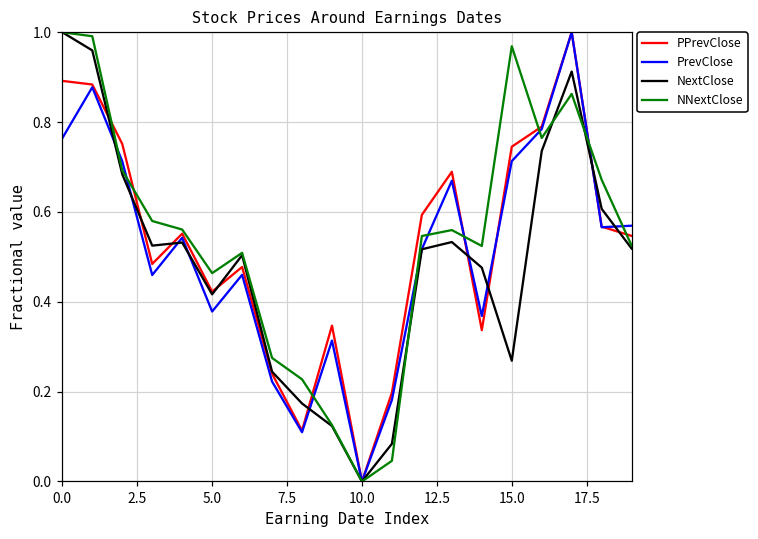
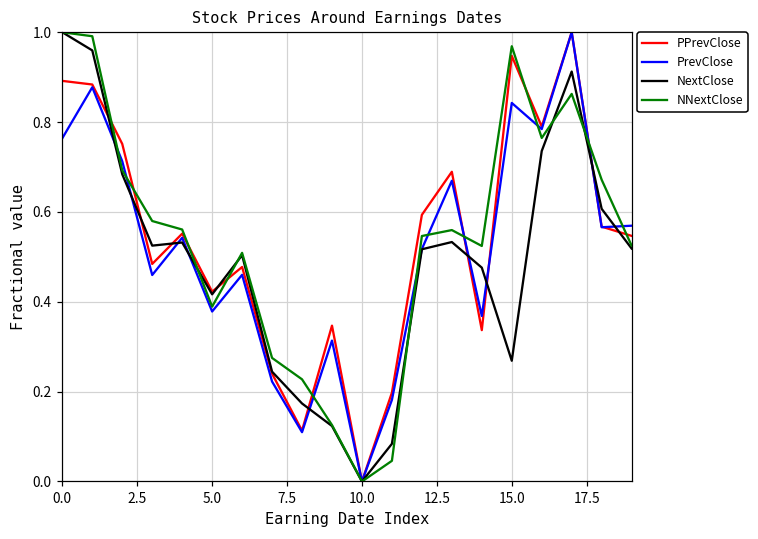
NNextClose, 5.0: 0.46 -> 0.39
PPrevClose, 15.0: 0.75 -> 0.95
PrevClose, 15.0: 0.71 -> 0.84
